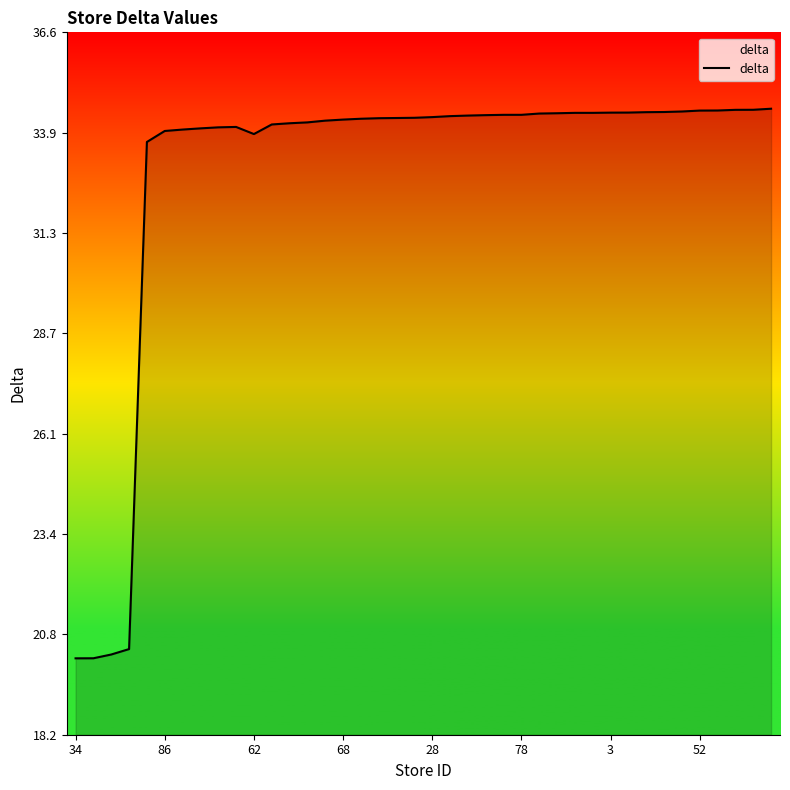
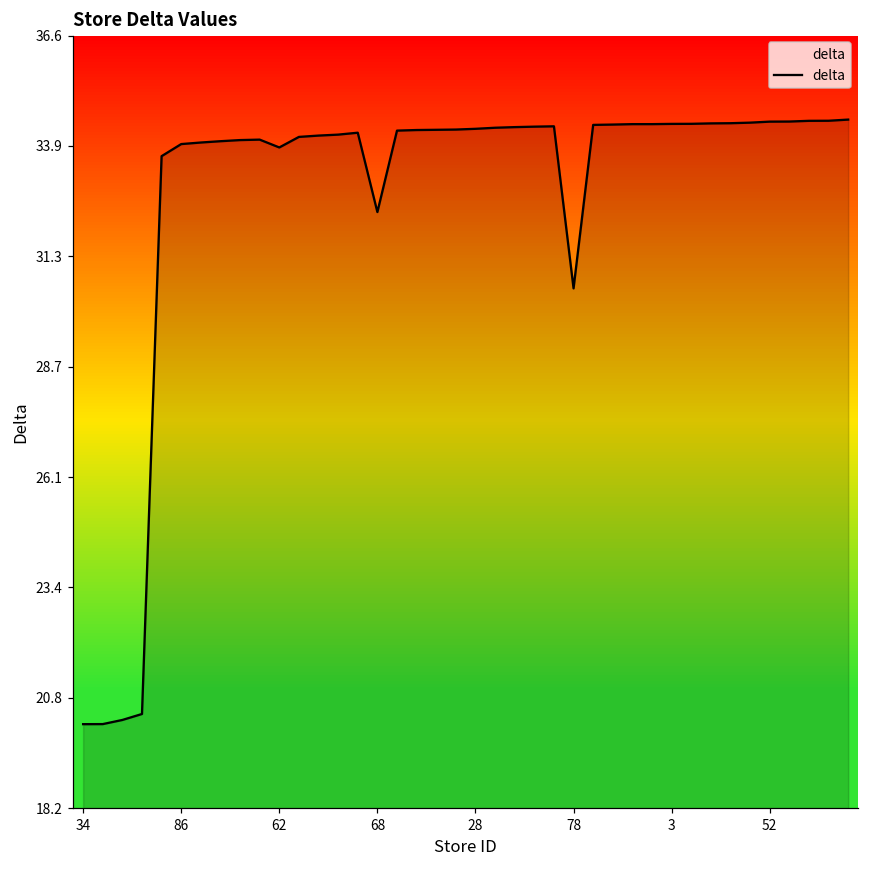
68: 34.3 -> 32.4
78: 34.4 -> 30.5
